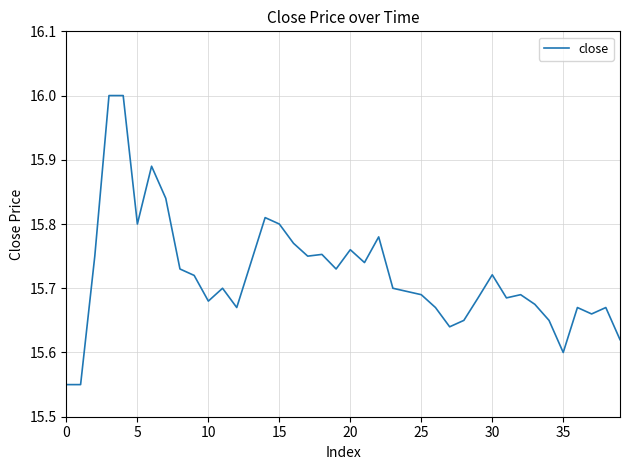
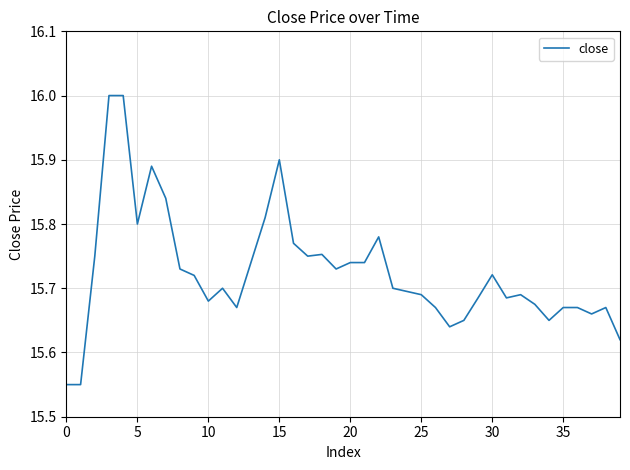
15: 15.8 -> 15.9
20: 15.76 -> 15.74
35: 15.60 -> 15.67
